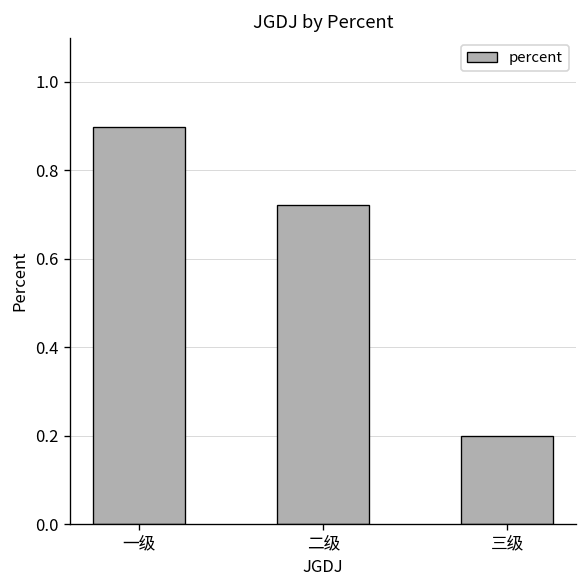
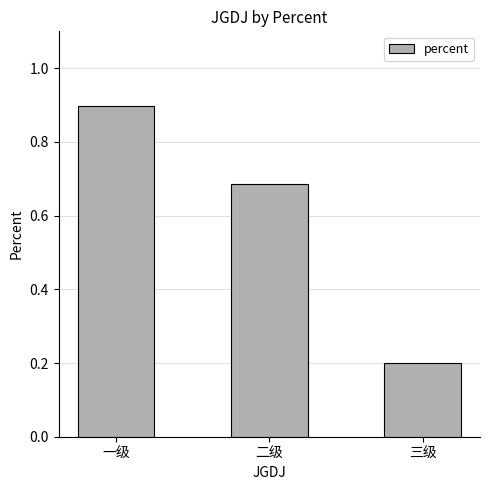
二级: 0.72 -> 0.69
